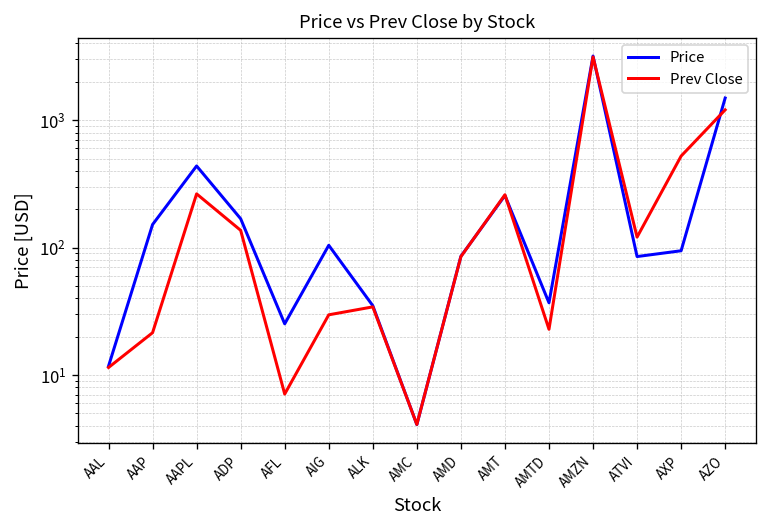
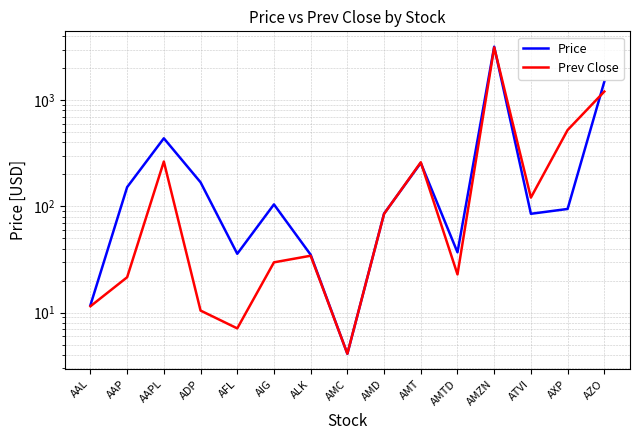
Prev Close, ADP: 140 -> 10
Price, AFL: 25 -> 36
